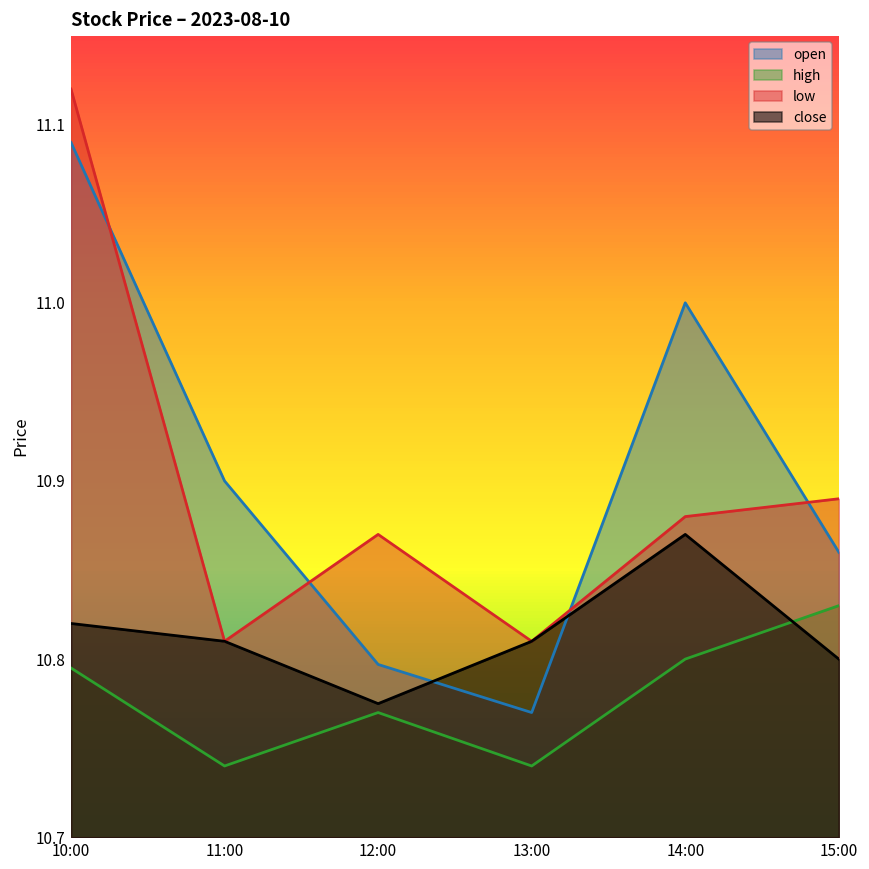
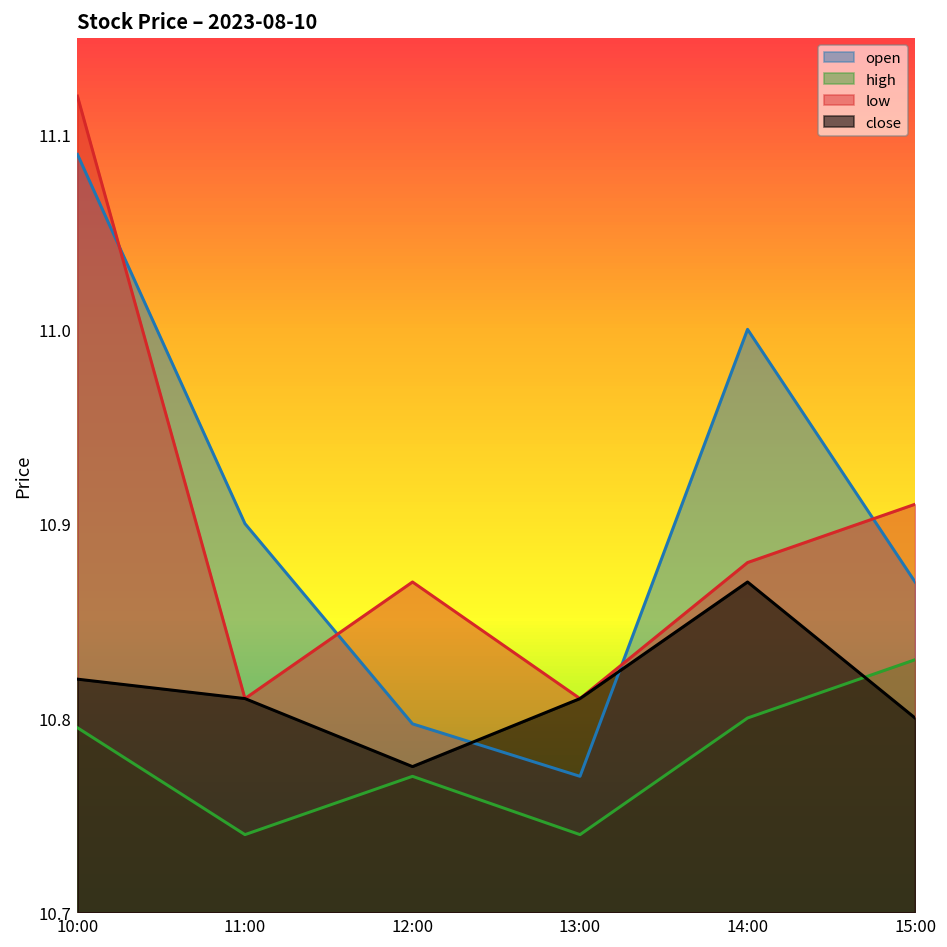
open, 15:00: 10.86 -> 10.87
low, 15:00: 10.89 -> 10.91
